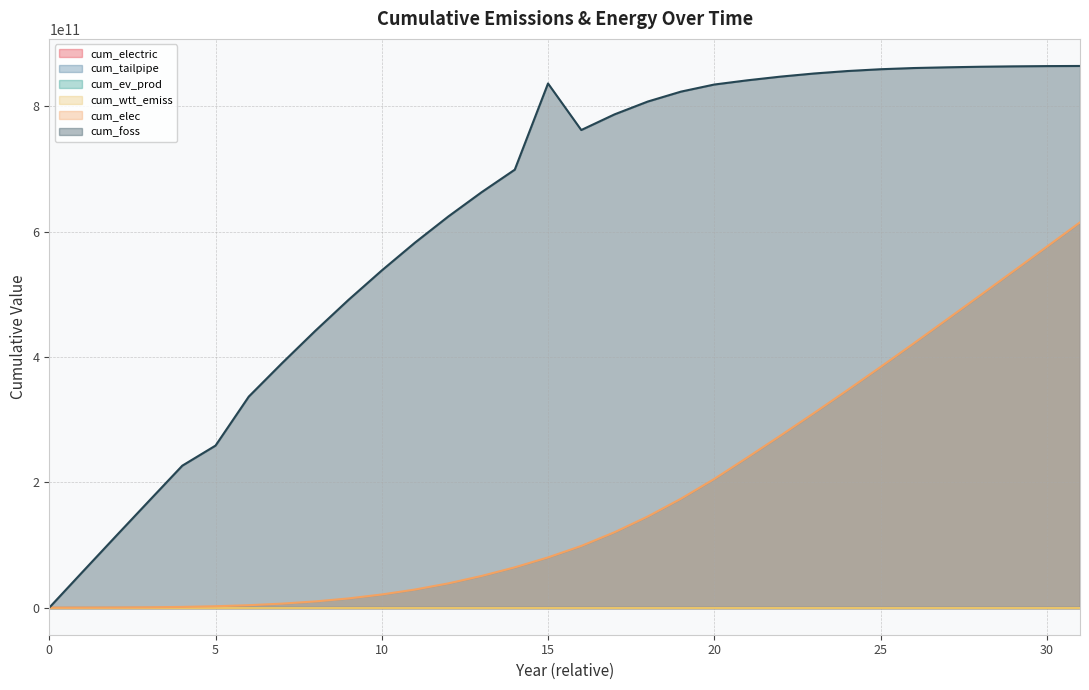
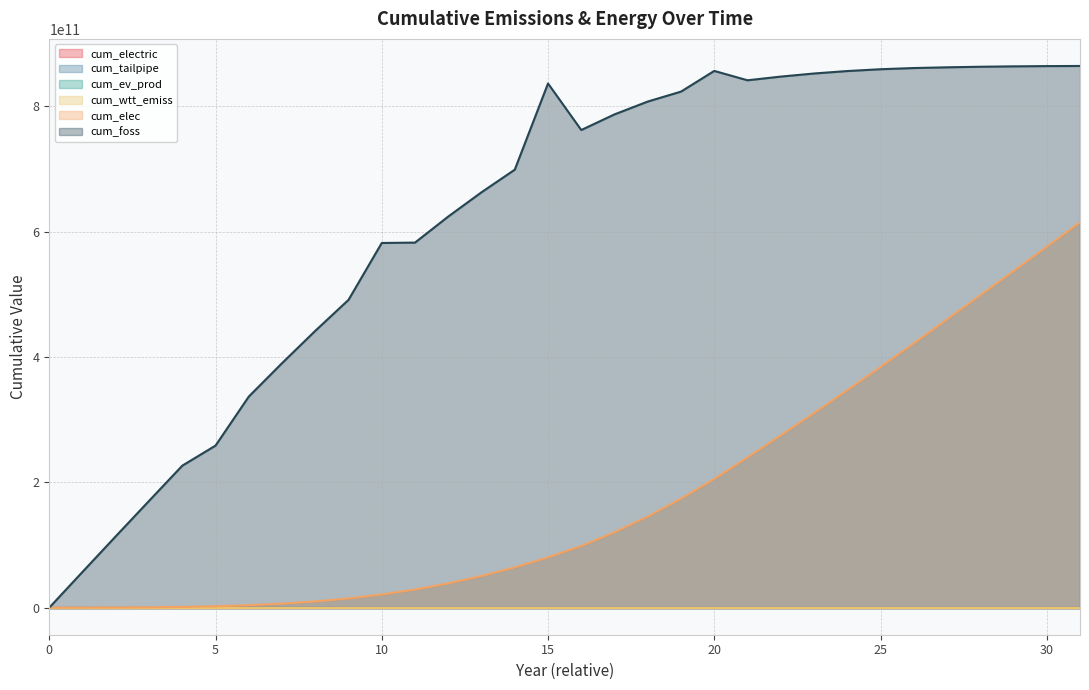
cum_foss, 10: 540000000000 -> 580000000000
cum_foss, 20: 830000000000 -> 860000000000
